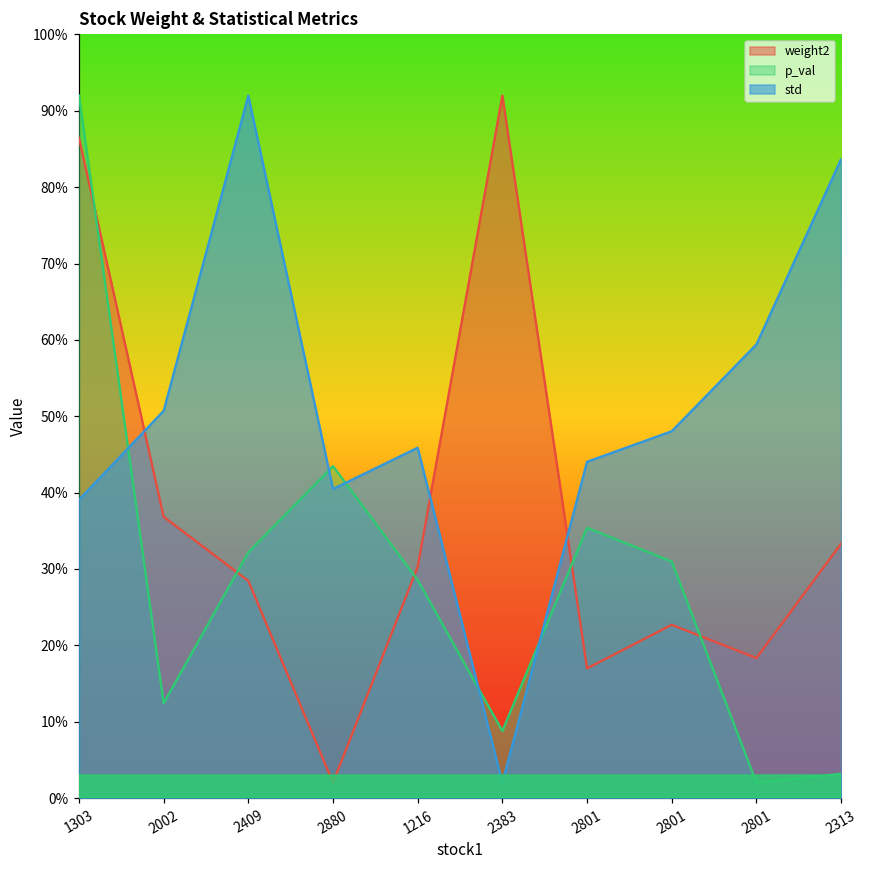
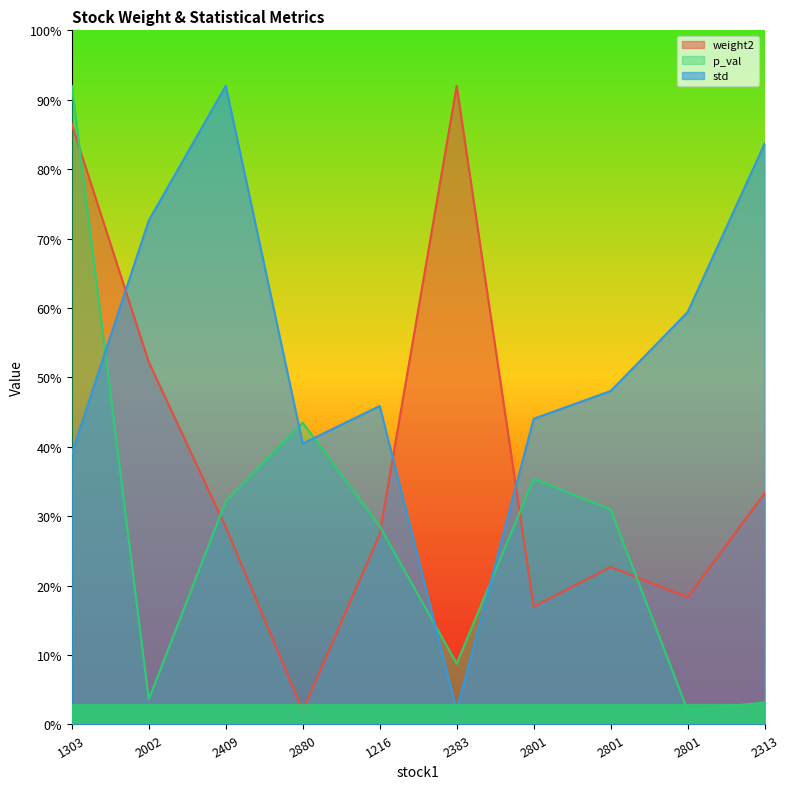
weight2, 2002: 37% -> 52%
p_val, 2002: 12% -> 4%
std, 2002: 51% -> 73%
weight2, 1216: 30% -> 27%
